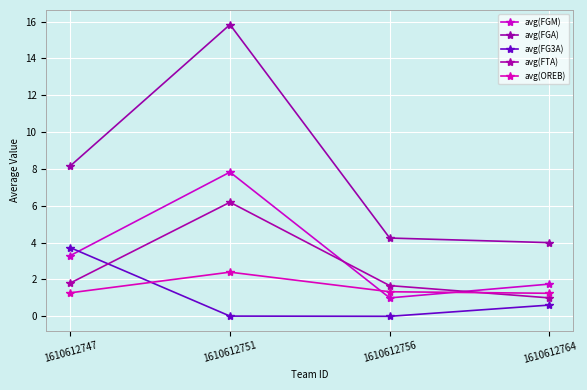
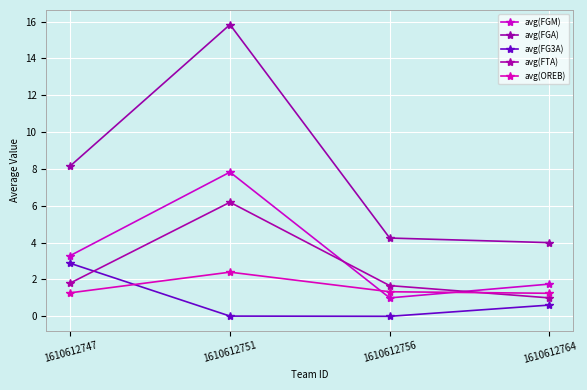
avg(FG3A), 1610612747: 3.7 -> 2.9
